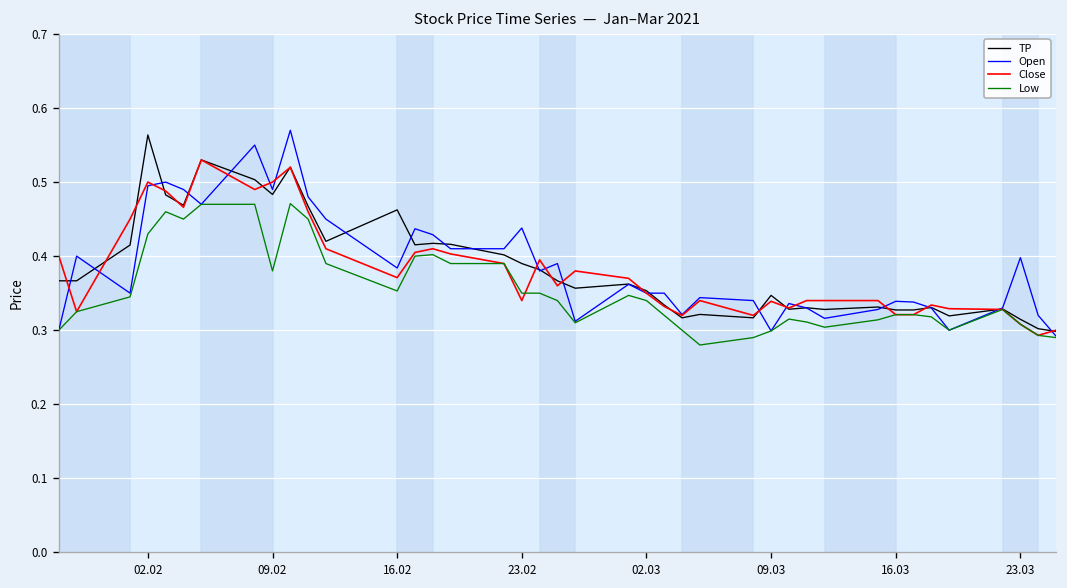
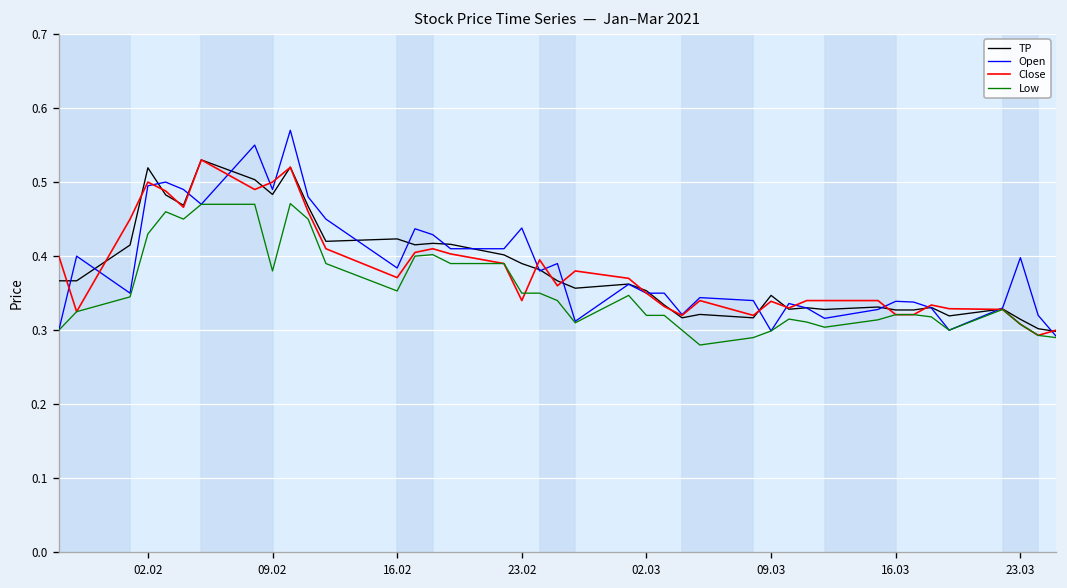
TP, 02.02: 0.56 -> 0.52
TP, 16.02: 0.46 -> 0.42
Low, 02.03: 0.34 -> 0.32
